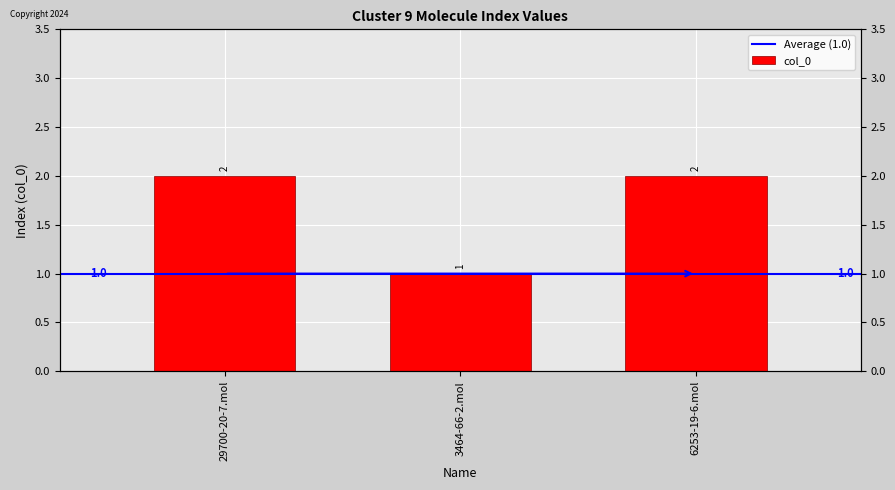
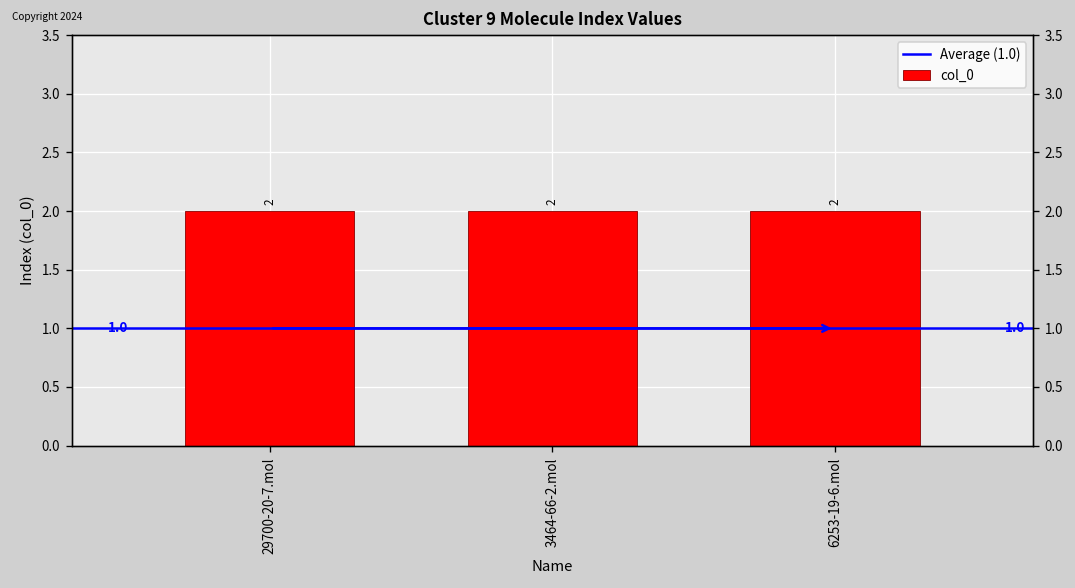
3464-66-2.mol: 1 -> 2
